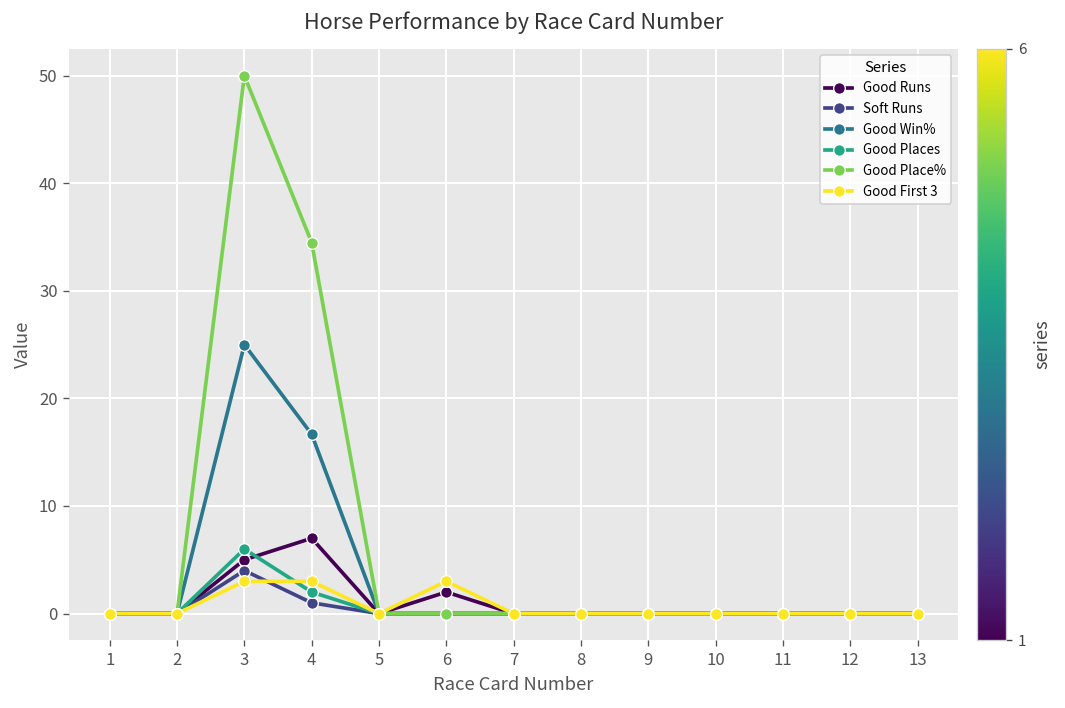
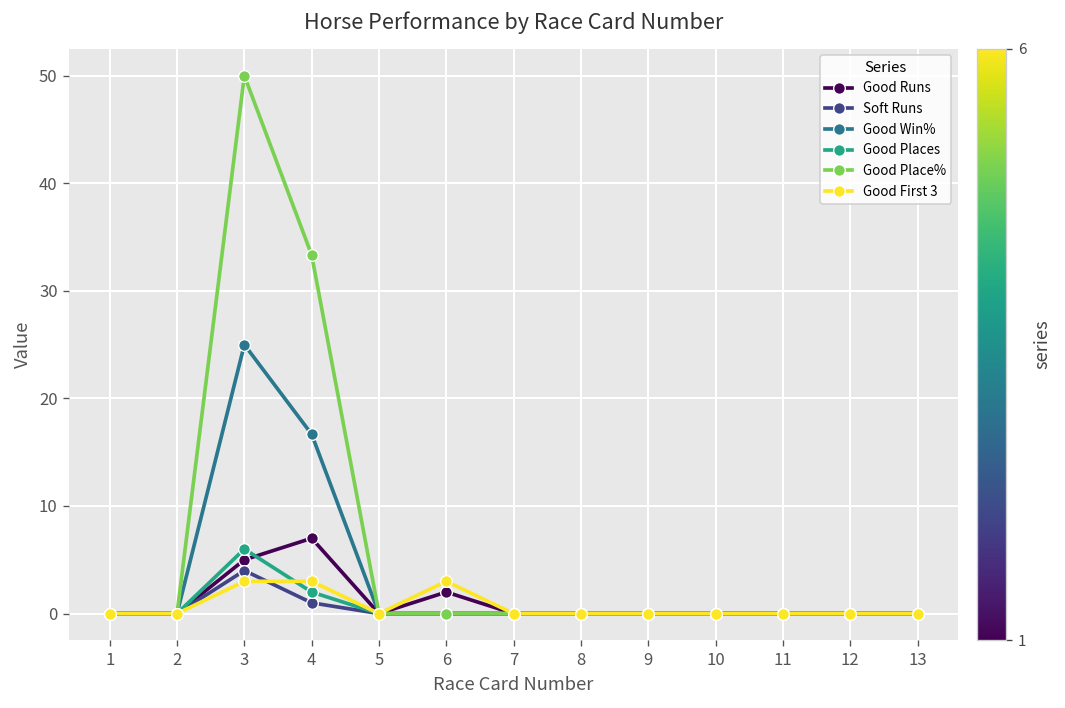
Good Place%, 4: 34 -> 33
